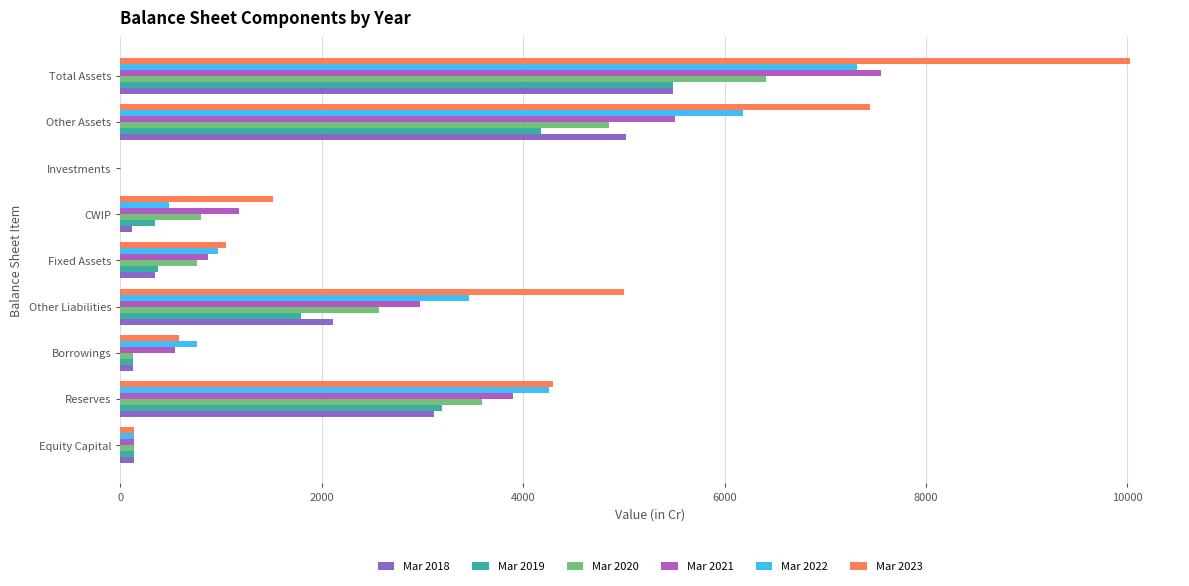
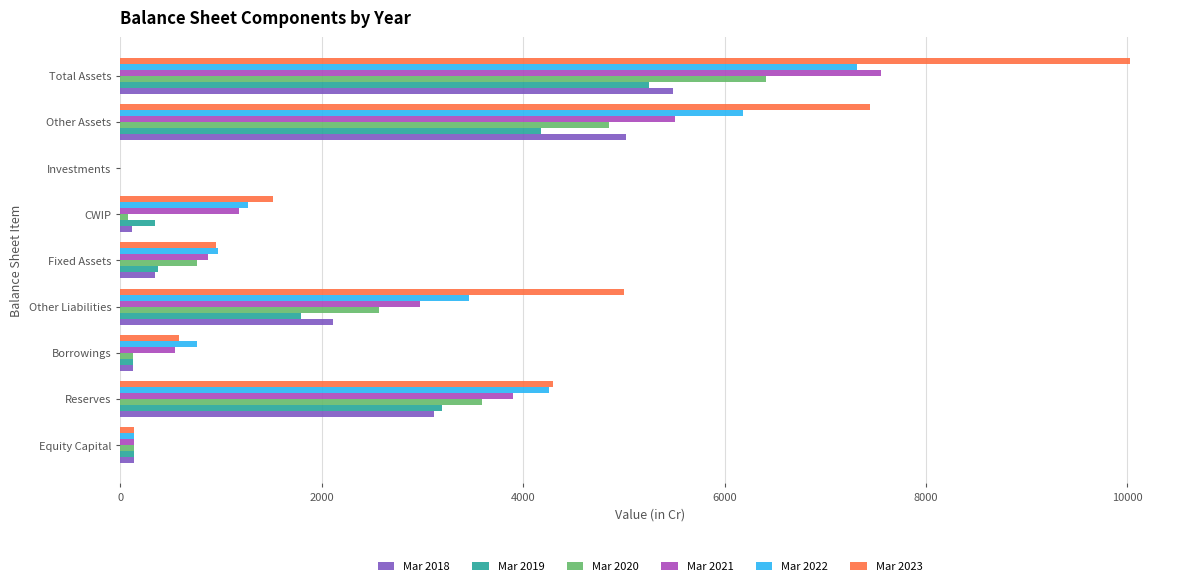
Mar 2019, Total Assets: 5490 -> 5250
Mar 2022, CWIP: 490 -> 1260
Mar 2020, CWIP: 800 -> 80
Mar 2023, Fixed Assets: 1050 -> 950
